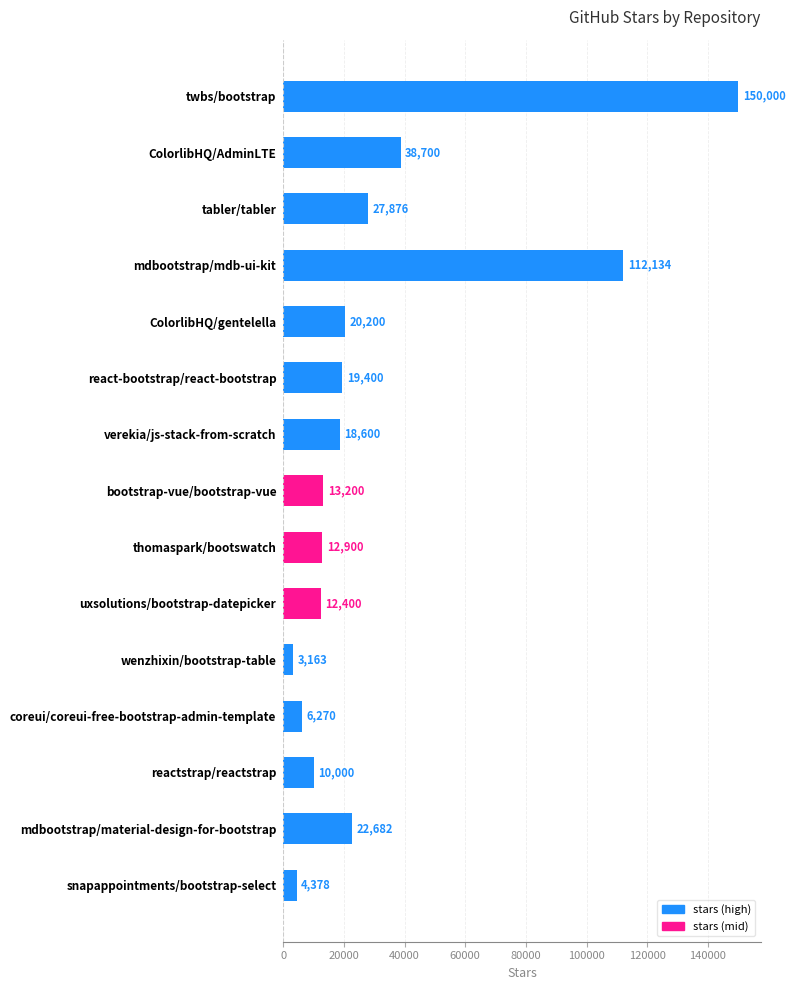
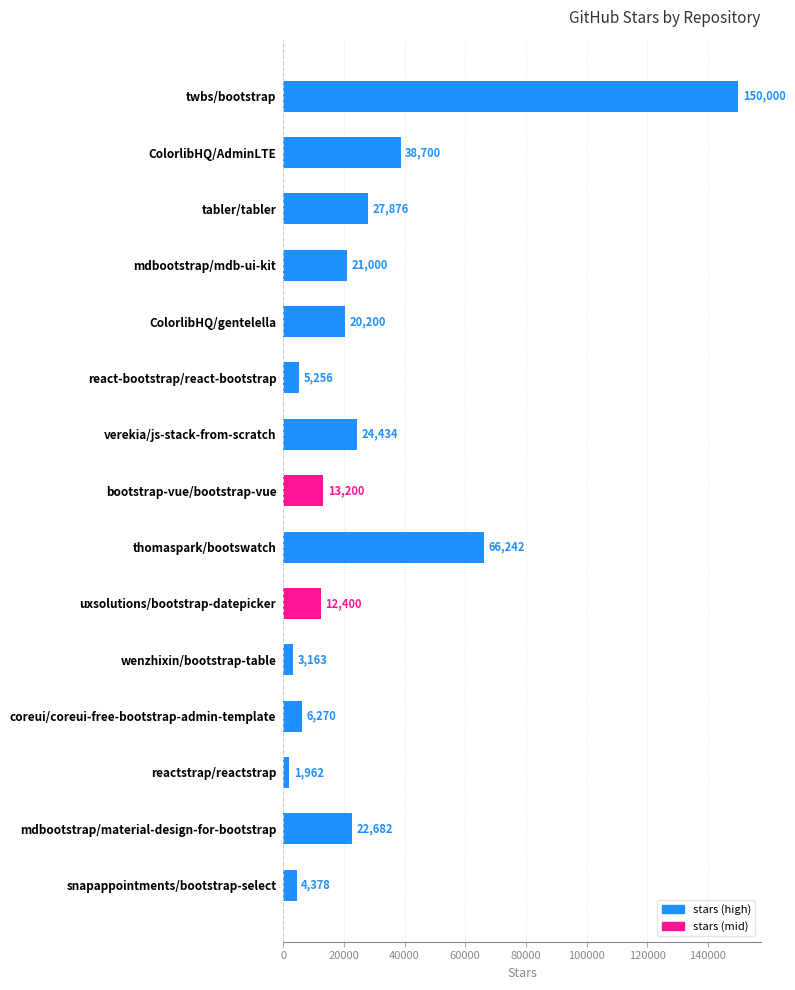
mdbootstrap/mdb-ui-kit: 112,134 -> 21,000
react-bootstrap/react-bootstrap: 19,400 -> 5,256
verekia/js-stack-from-scratch: 18,600 -> 24,434
thomaspark/bootswatch: 12,900 -> 66,242
reactstrap/reactstrap: 10,000 -> 1,962
